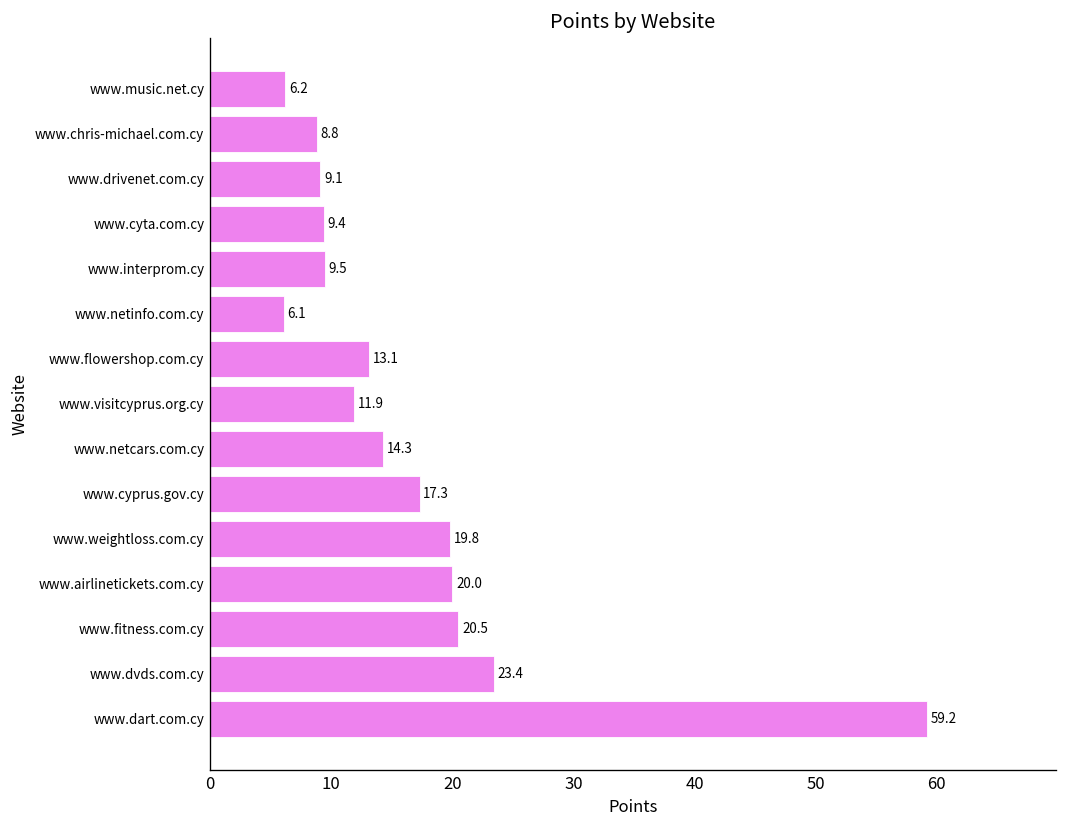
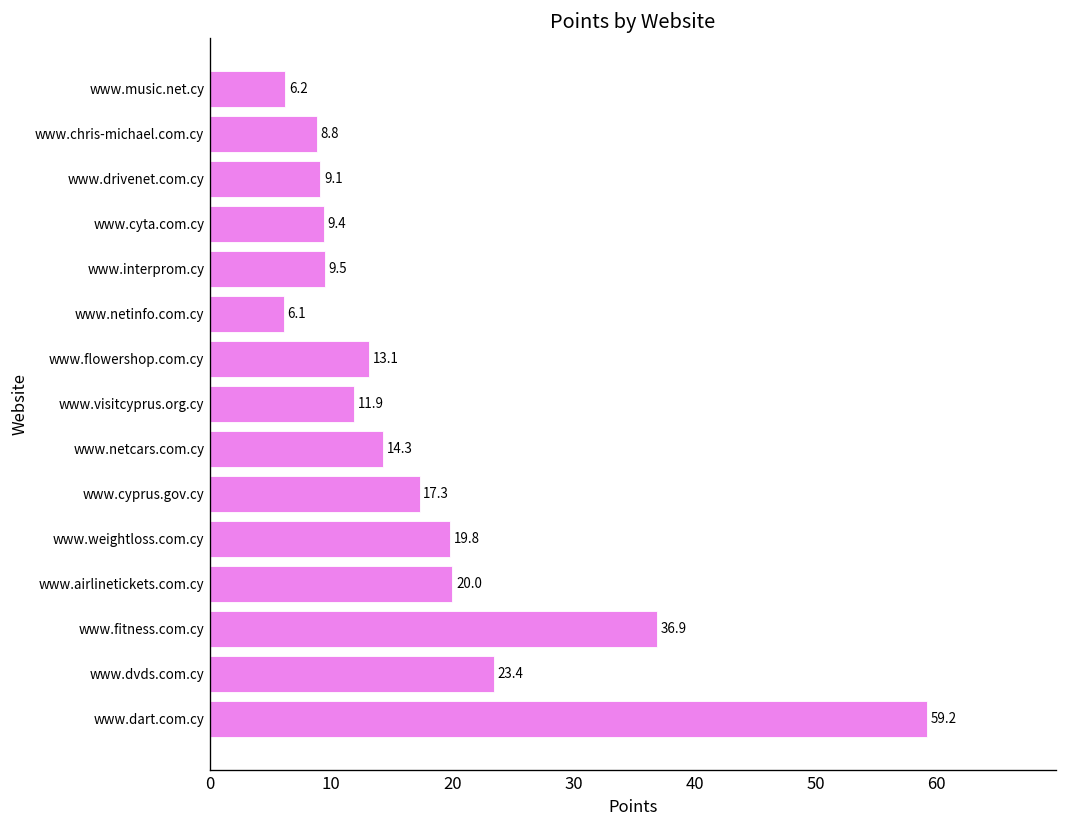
www.fitness.com.cy: 20.5 -> 36.9
